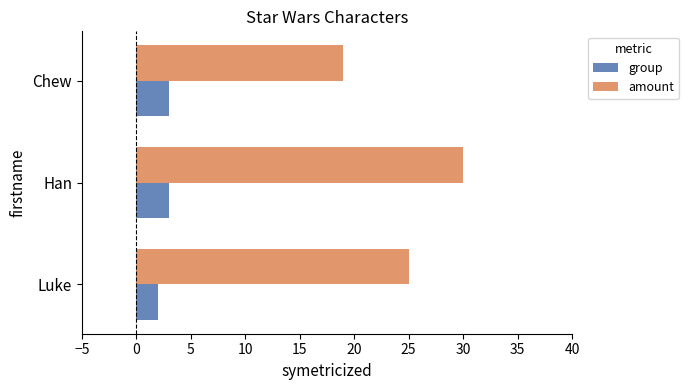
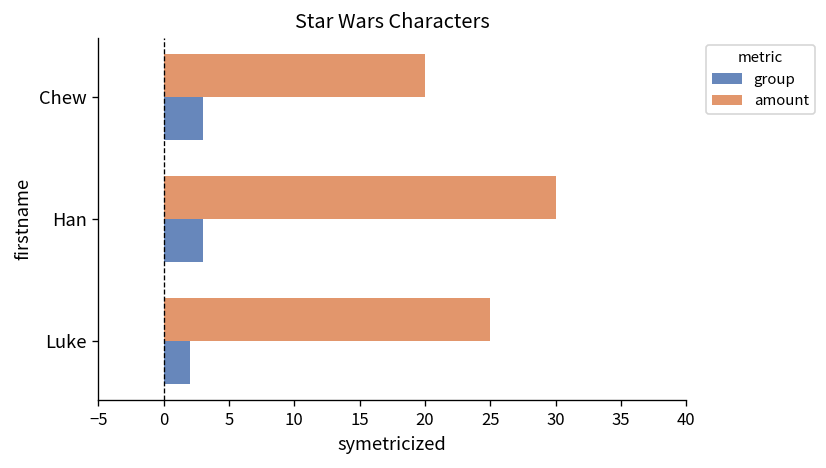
amount, Chew: 19 -> 20
